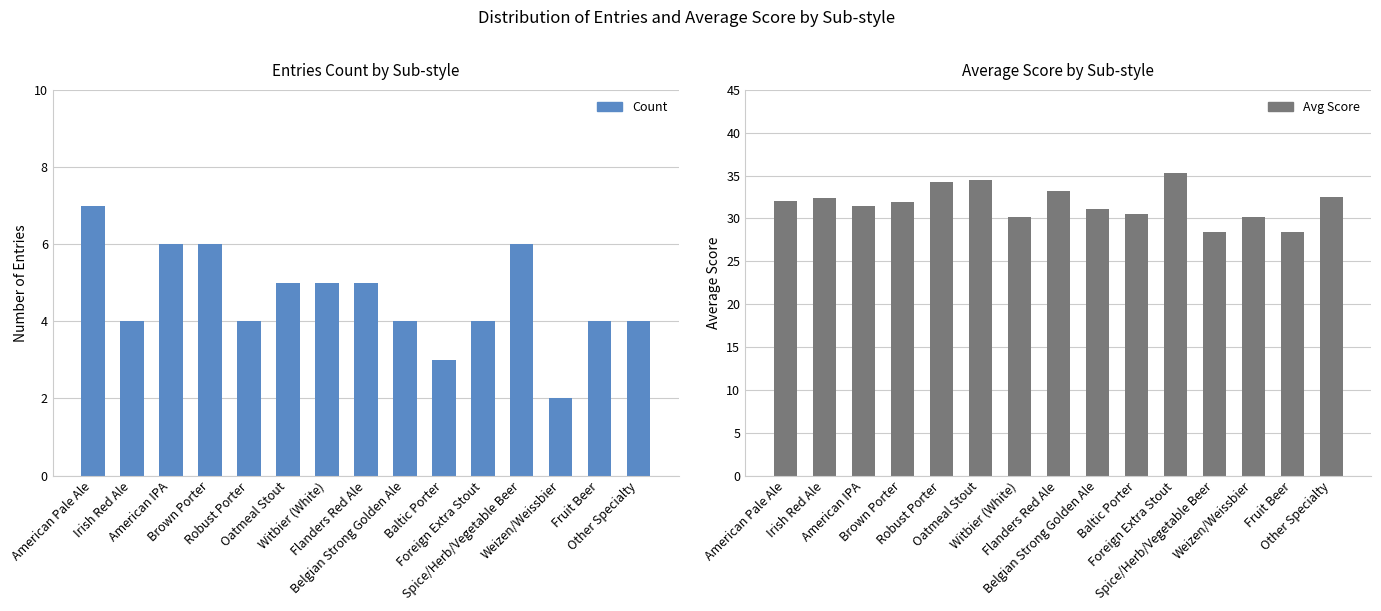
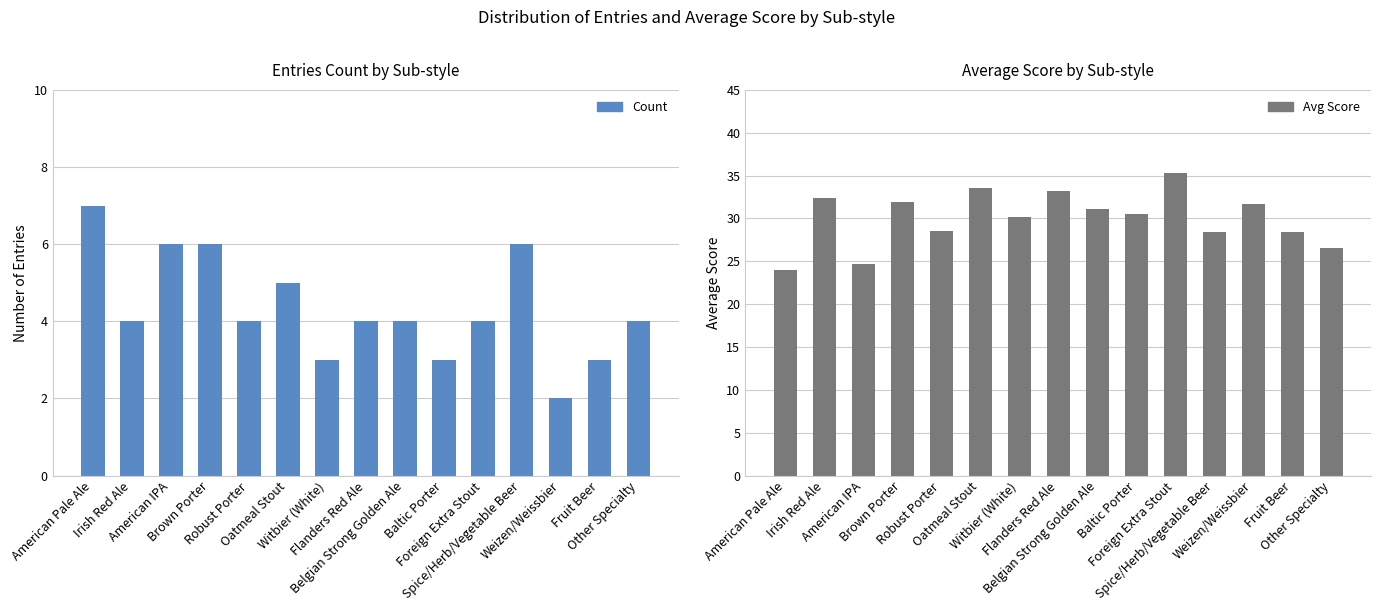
Entries Count by Sub-style, Witbier (White): 5 -> 3
Entries Count by Sub-style, Flanders Red Ale: 5 -> 4
Entries Count by Sub-style, Fruit Beer: 4 -> 3
Average Score by Sub-style, American Pale Ale: 32 -> 24
Average Score by Sub-style, American IPA: 32 -> 25
Average Score by Sub-style, Robust Porter: 34 -> 29
Average Score by Sub-style, Oatmeal Stout: 35 -> 34
Average Score by Sub-style, Weizen/Weissbier: 30 -> 32
Average Score by Sub-style, Other Specialty: 33 -> 27
